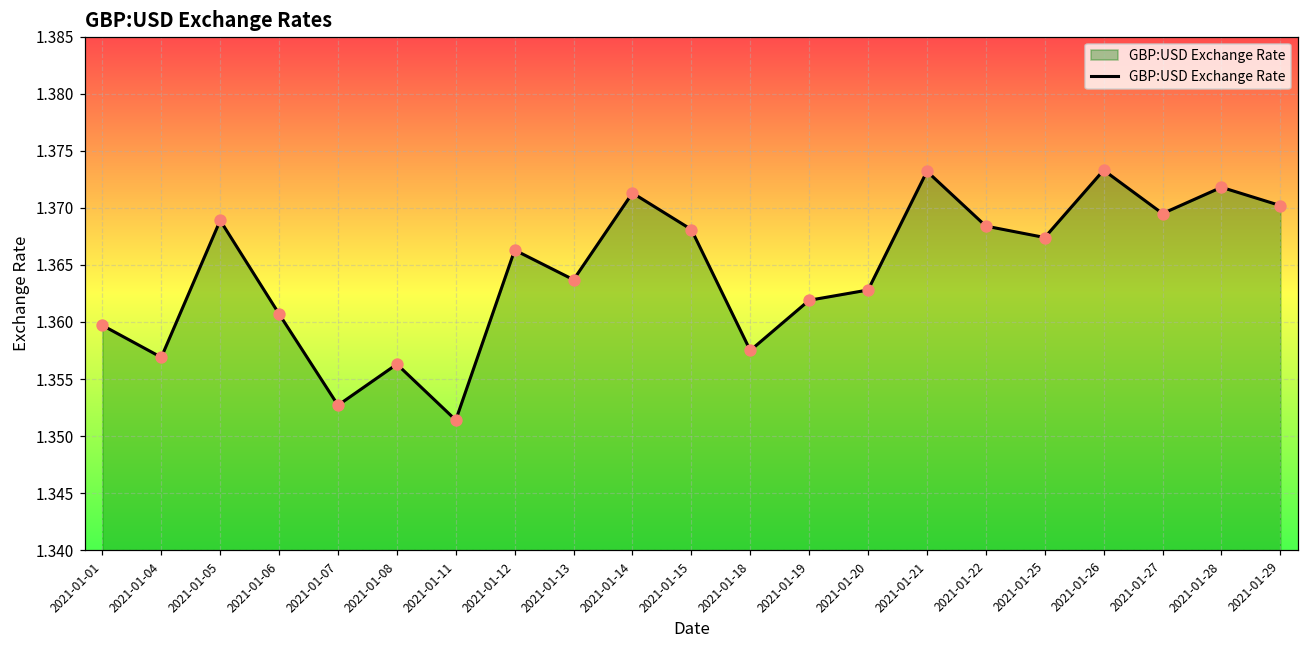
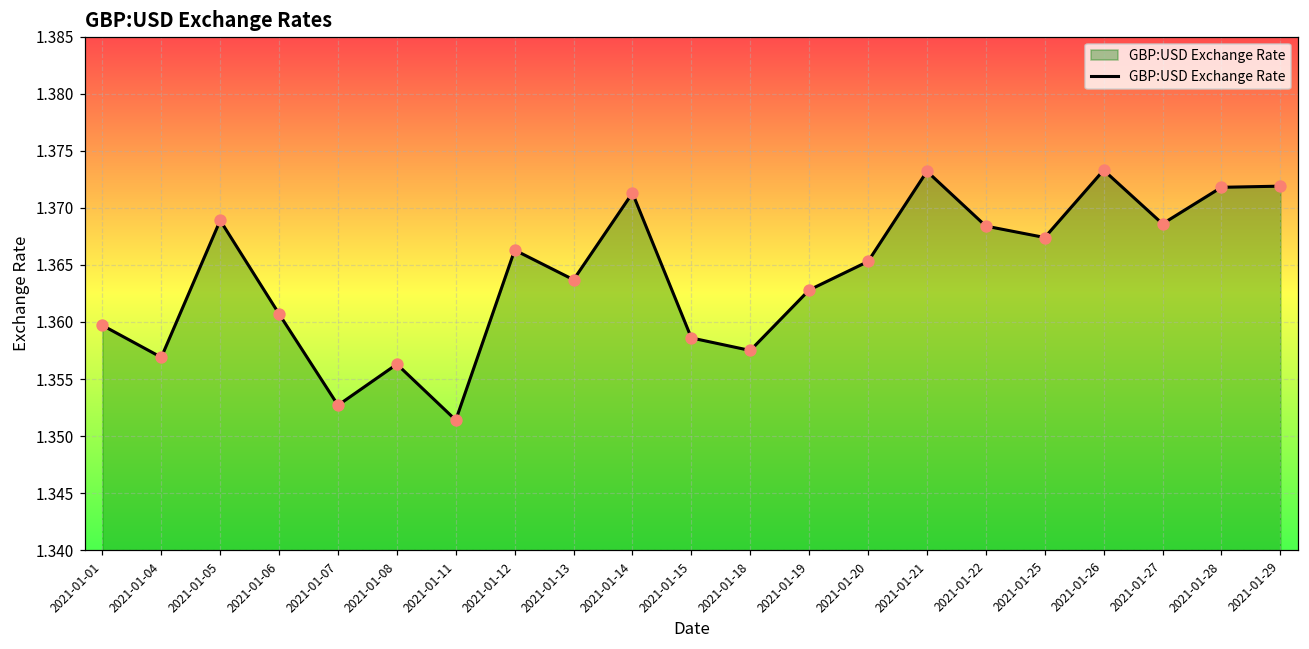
2021-01-15: 1.3681 -> 1.3586
2021-01-19: 1.3619 -> 1.3628
2021-01-20: 1.3628 -> 1.3653
2021-01-27: 1.3695 -> 1.3686
2021-01-29: 1.3702 -> 1.3719
